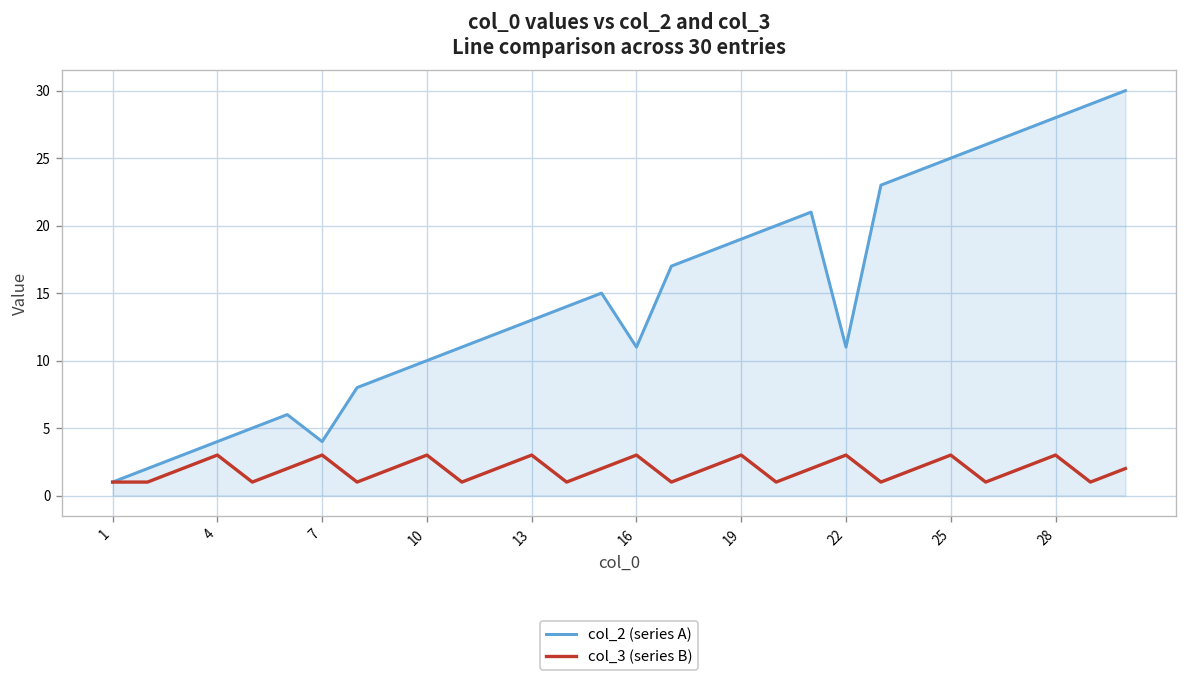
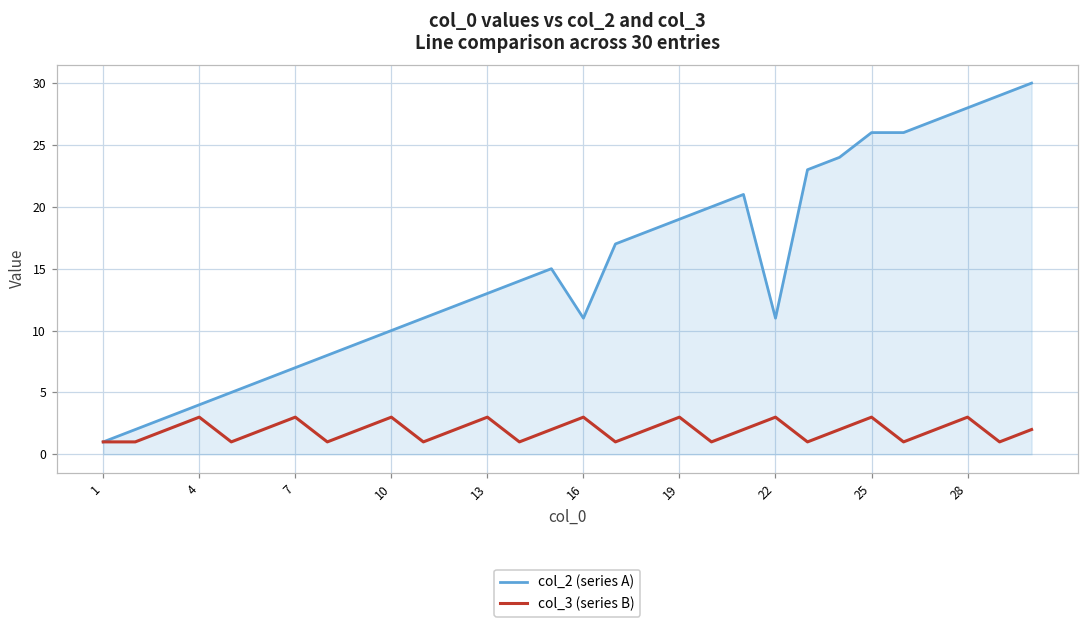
col_2 (series A), 7: 4 -> 7
col_2 (series A), 25: 25 -> 26
